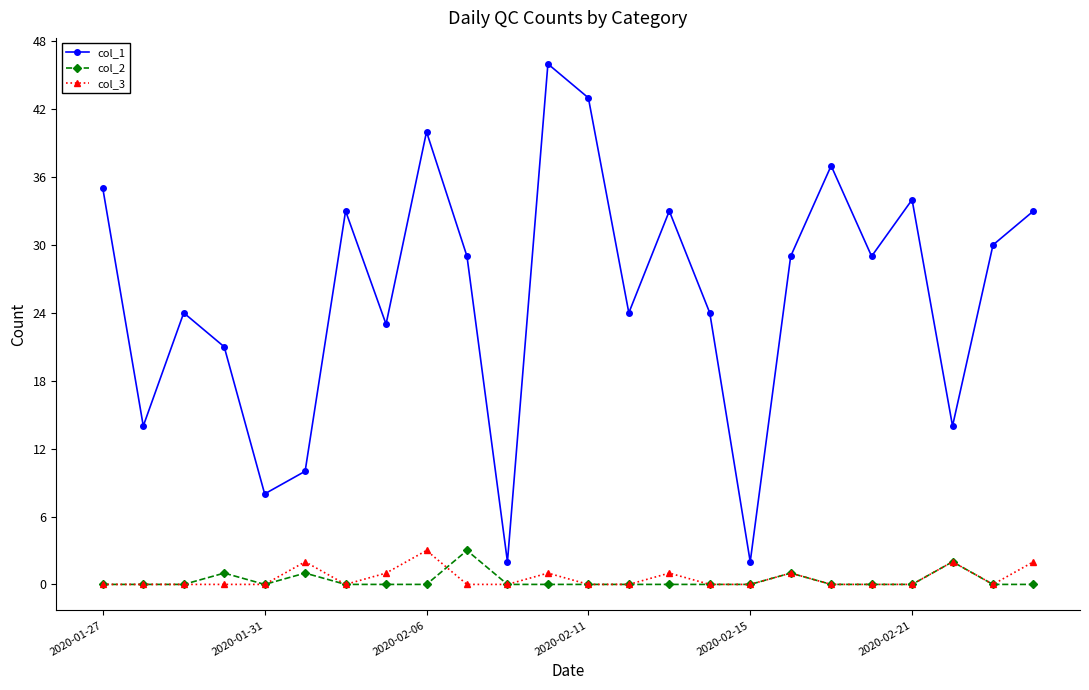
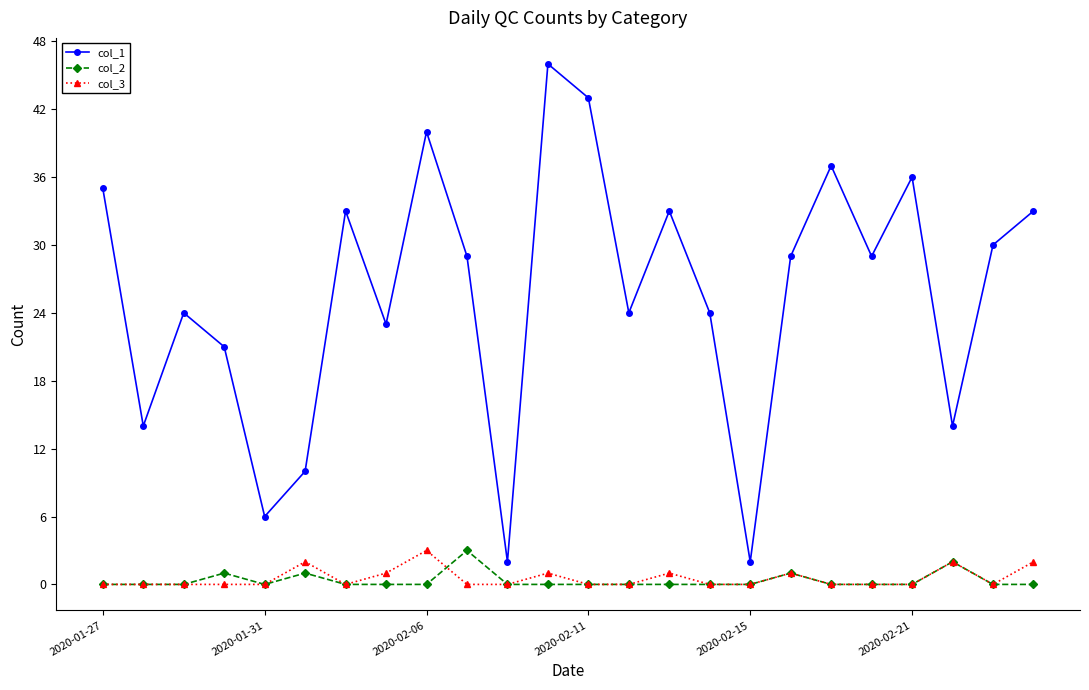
col_1, 2020-01-31: 8 -> 6
col_1, 2020-02-21: 34 -> 36
